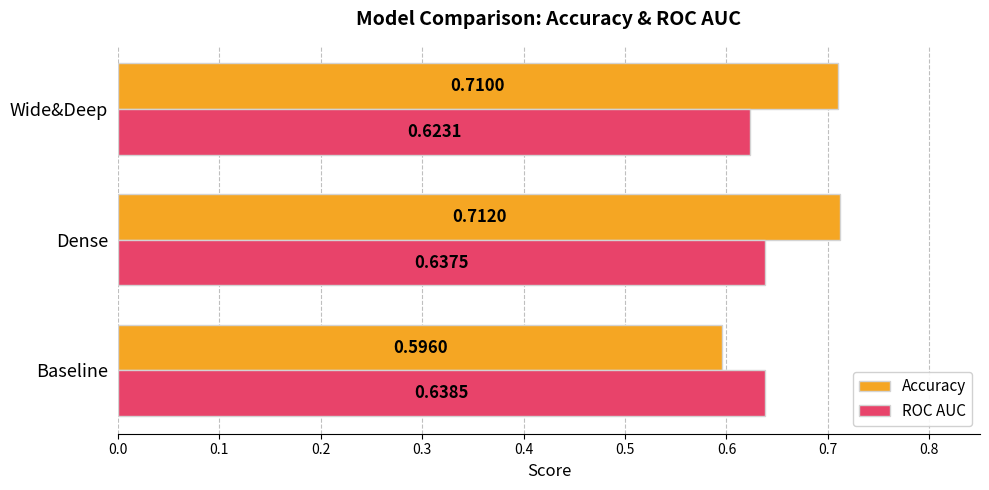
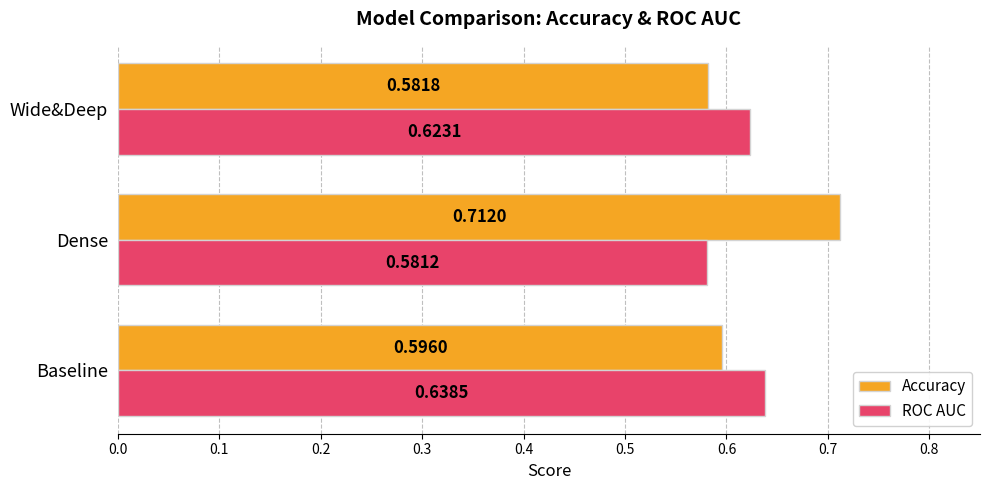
Accuracy, Wide&Deep: 0.7100 -> 0.5818
ROC AUC, Dense: 0.6375 -> 0.5812
